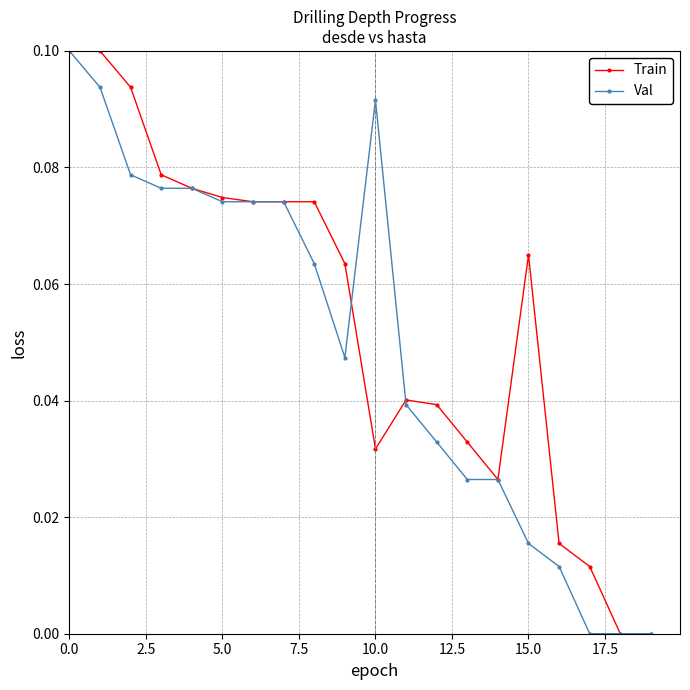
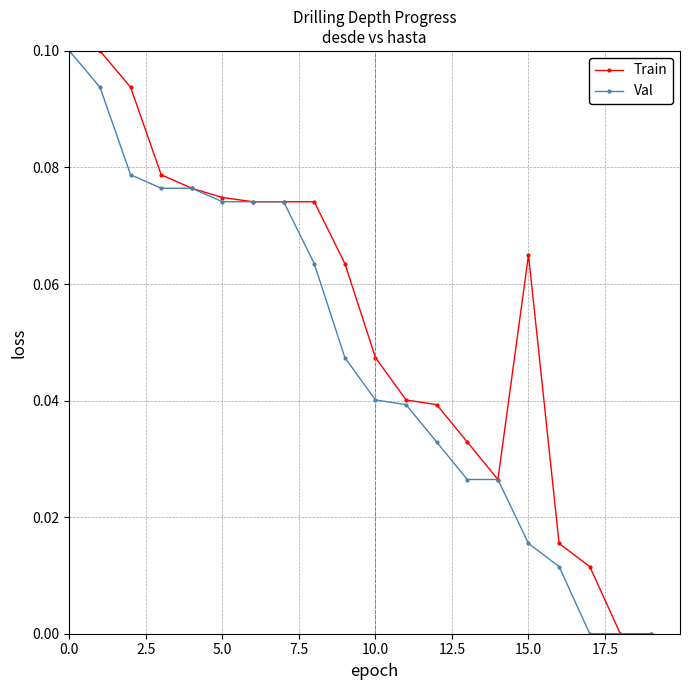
Train, 10.0: 0.032 -> 0.047
Val, 10.0: 0.092 -> 0.040
